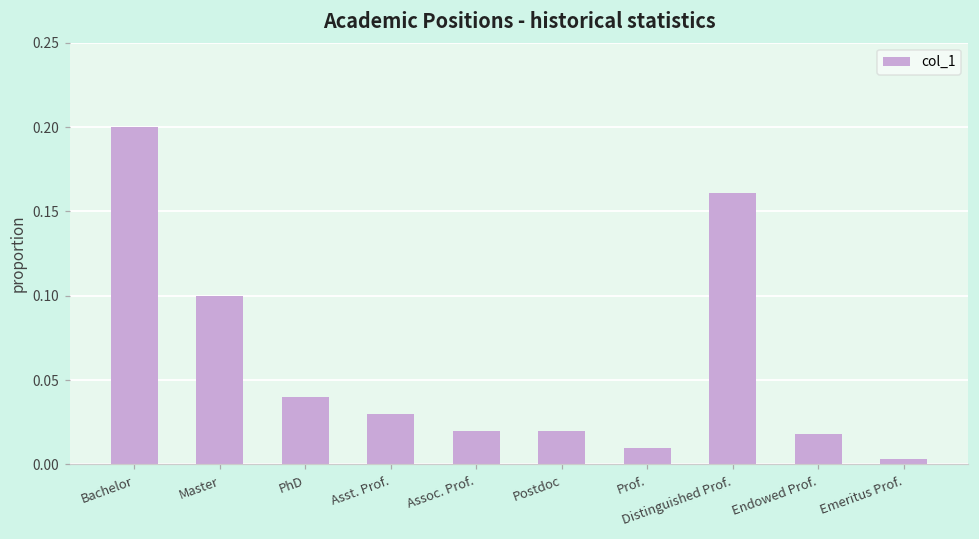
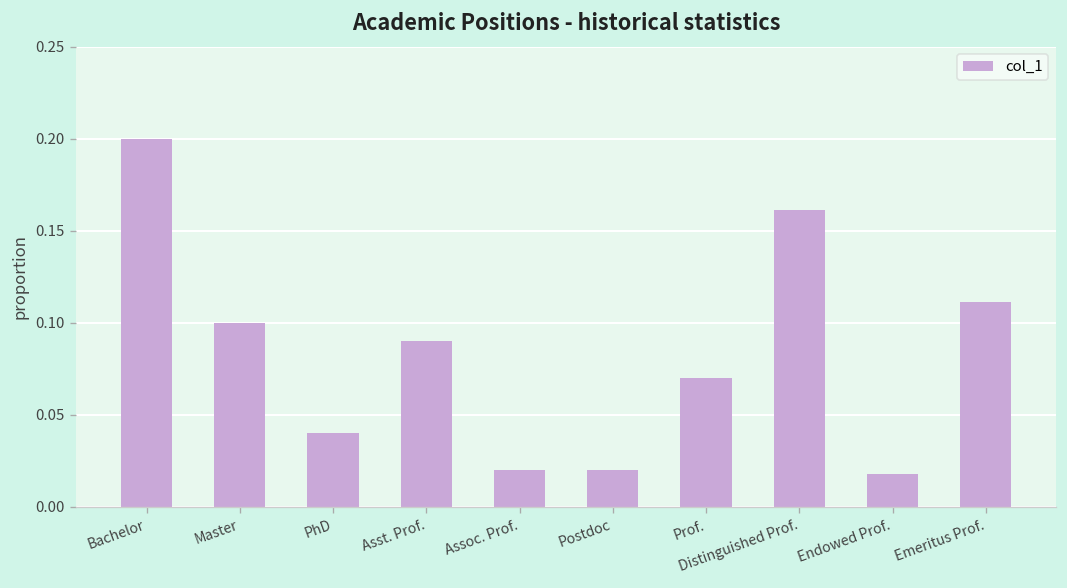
Asst. Prof.: 0.03 -> 0.09
Prof.: 0.01 -> 0.07
Emeritus Prof.: 0.003 -> 0.111
